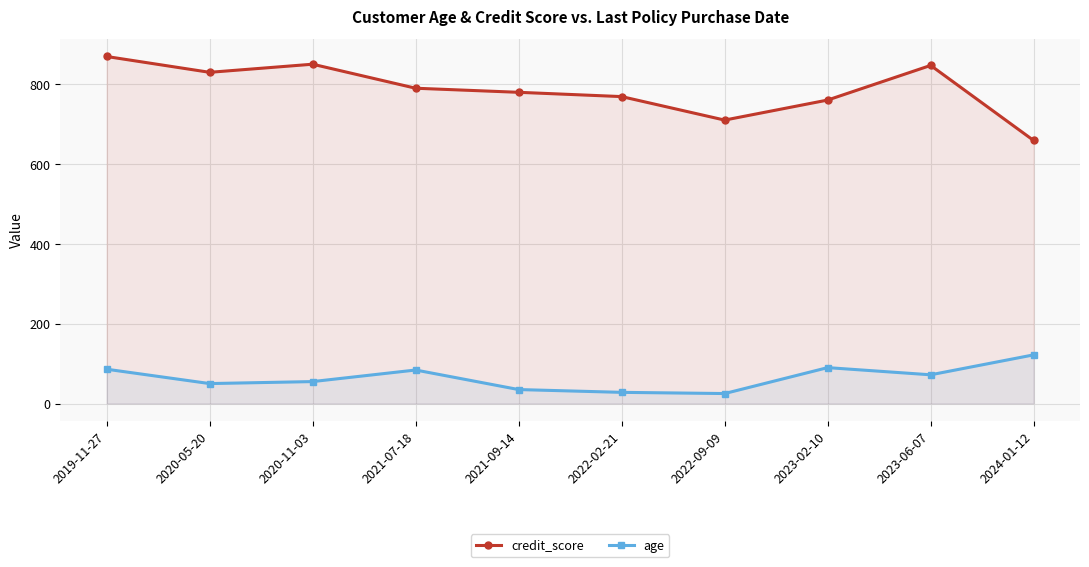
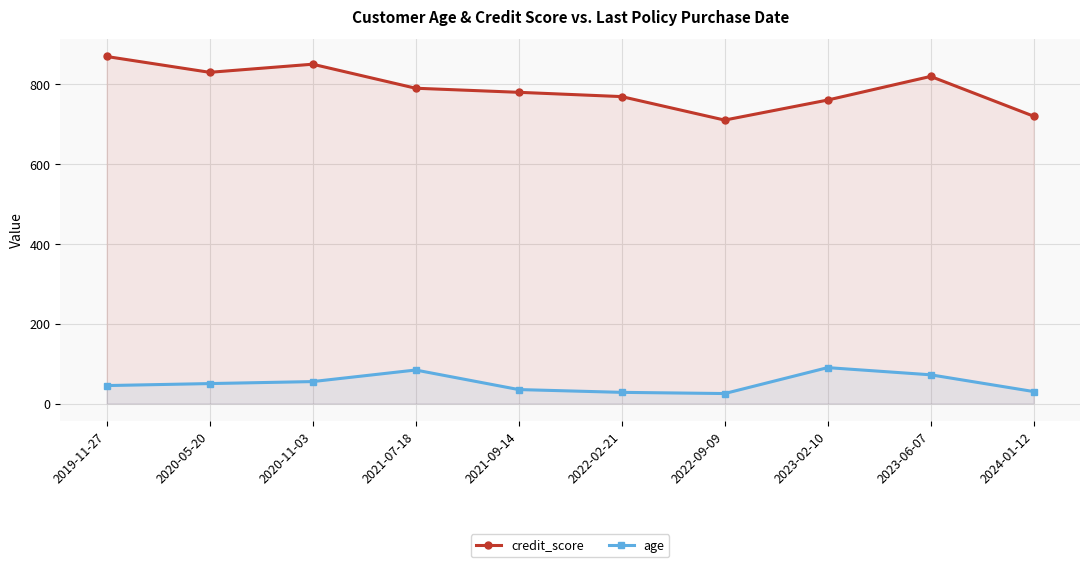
age, 2019-11-27: 90 -> 50
credit_score, 2023-06-07: 850 -> 820
credit_score, 2024-01-12: 660 -> 720
age, 2024-01-12: 120 -> 30
